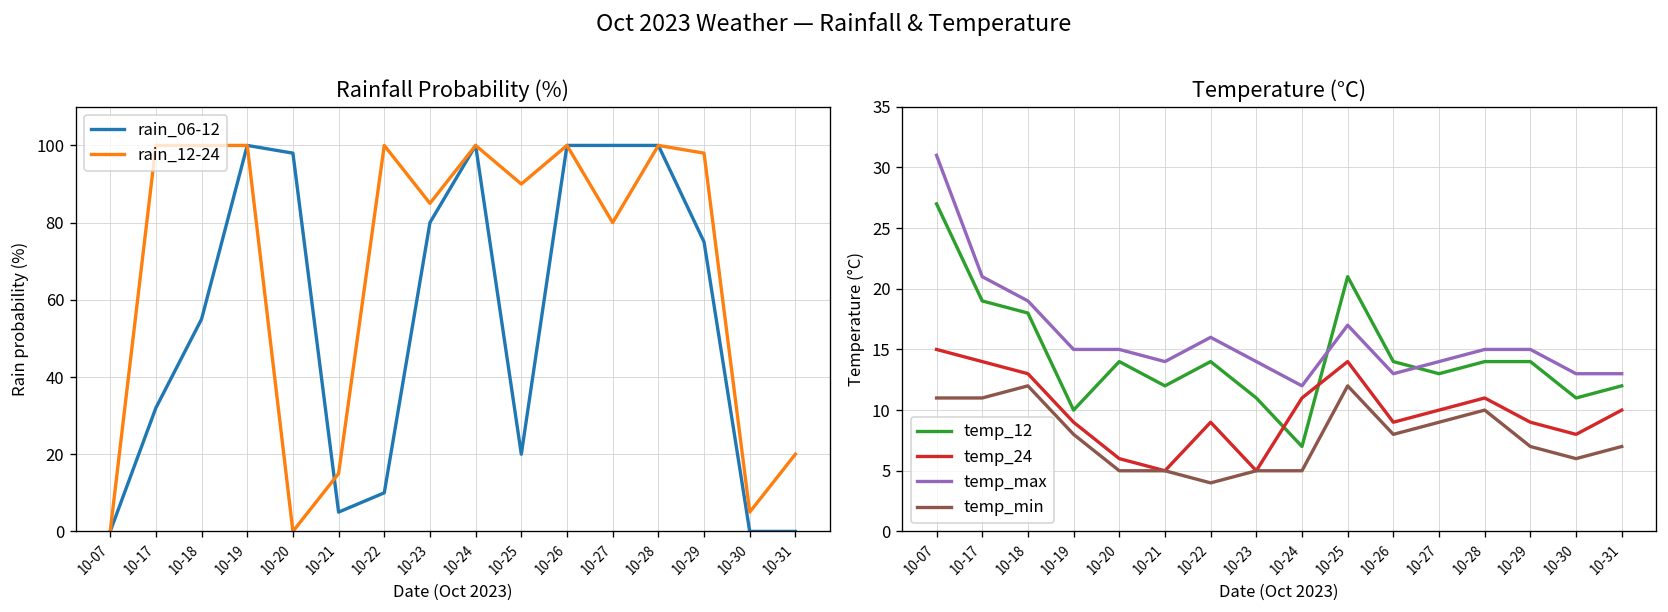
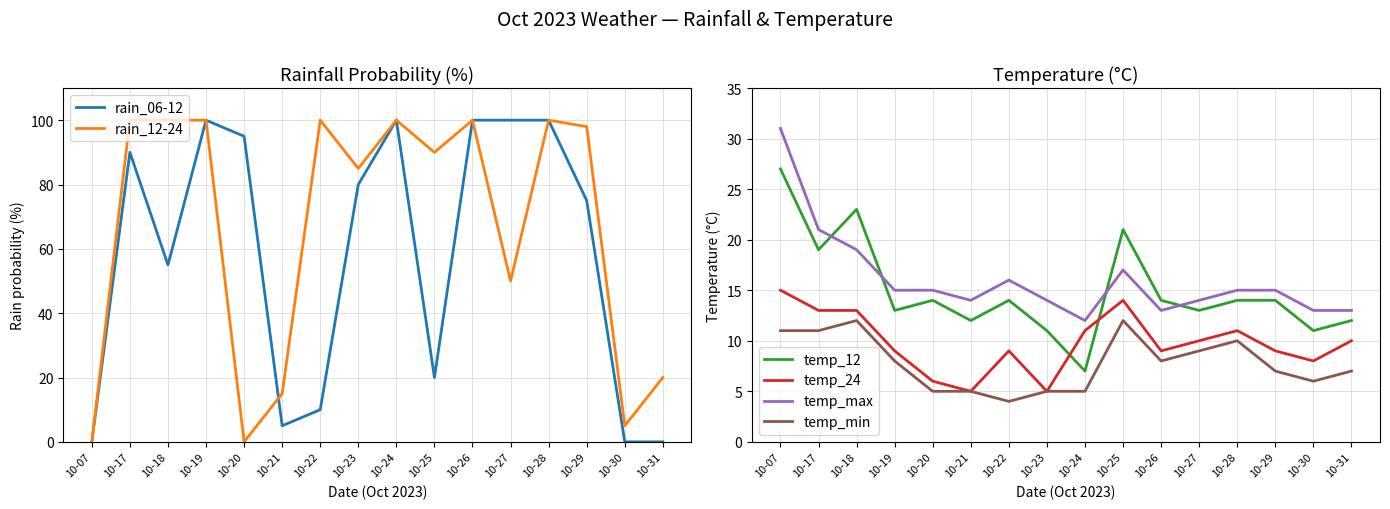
Rainfall Probability (%), rain_06-12, 10-17: 32 -> 90
Rainfall Probability (%), rain_06-12, 10-20: 98 -> 95
Rainfall Probability (%), rain_12-24, 10-27: 80 -> 50
Temperature (°C), temp_24, 10-17: 14 -> 13
Temperature (°C), temp_12, 10-18: 18 -> 23
Temperature (°C), temp_12, 10-19: 10 -> 13
